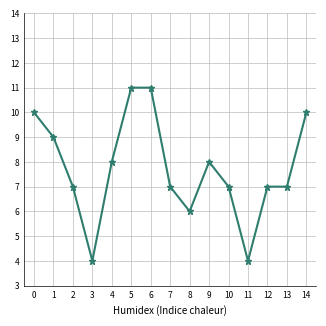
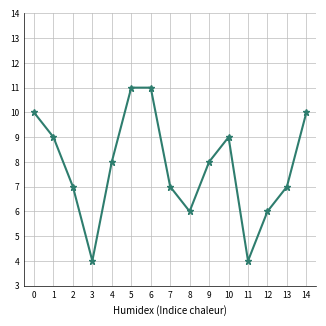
10: 7 -> 9
12: 7 -> 6
